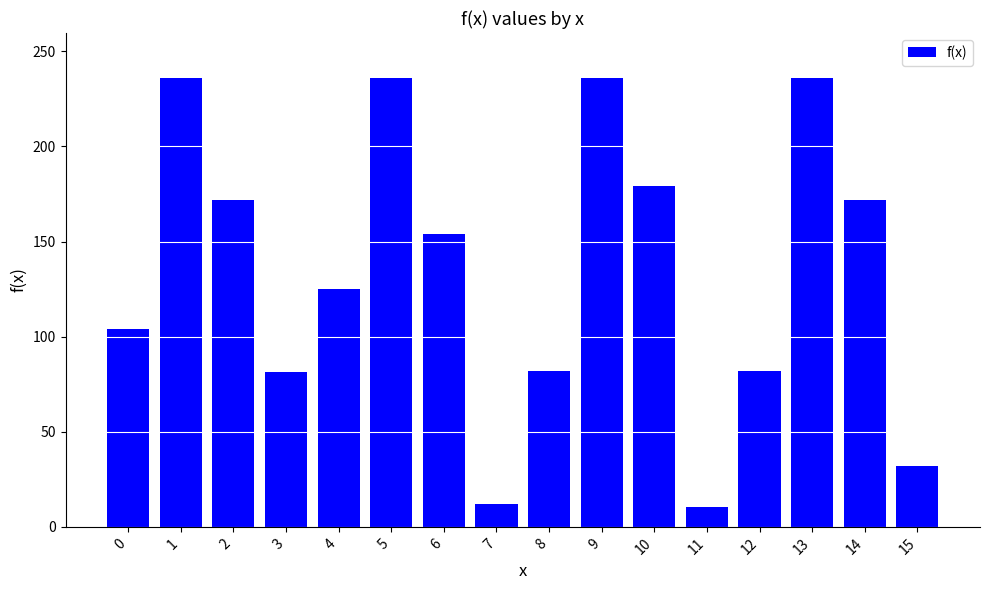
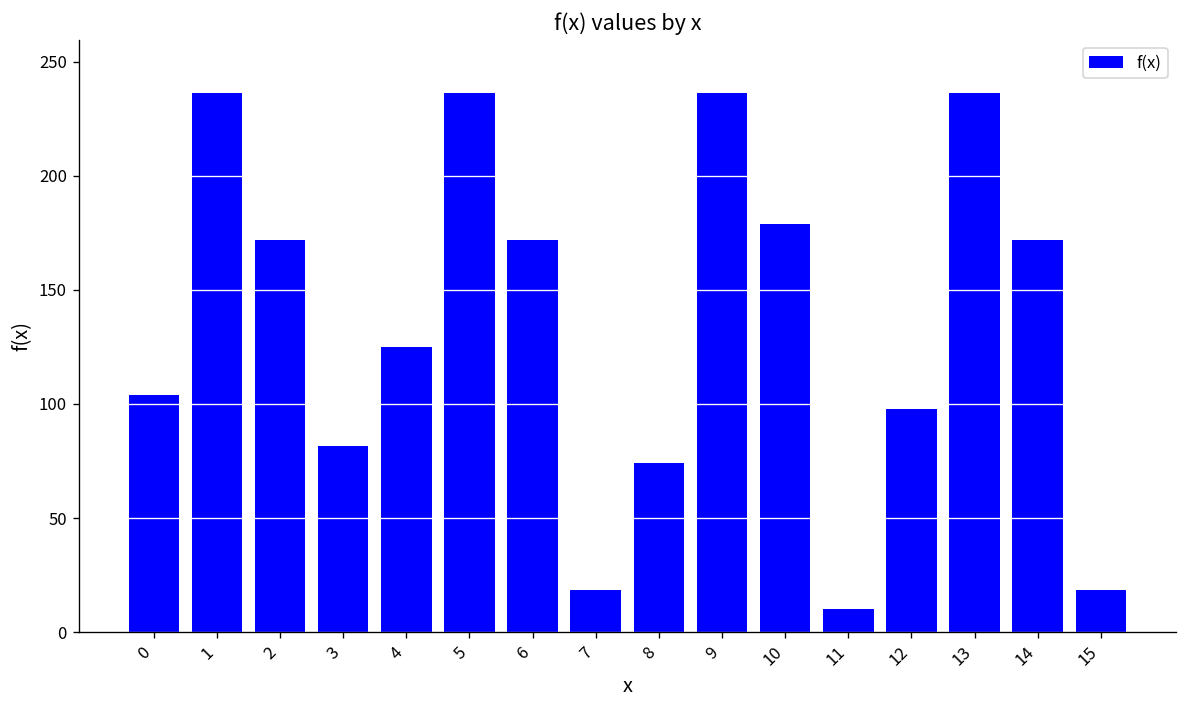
6: 154 -> 172
7: 12 -> 19
8: 82 -> 74
12: 82 -> 98
15: 32 -> 19
